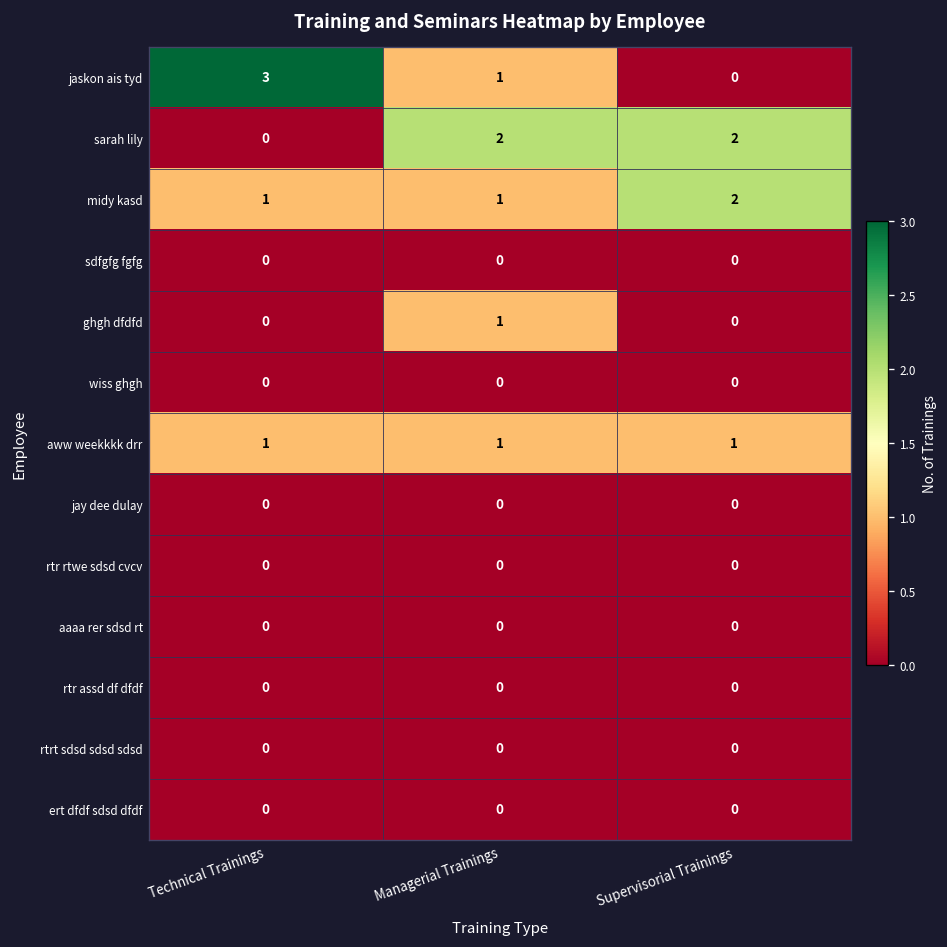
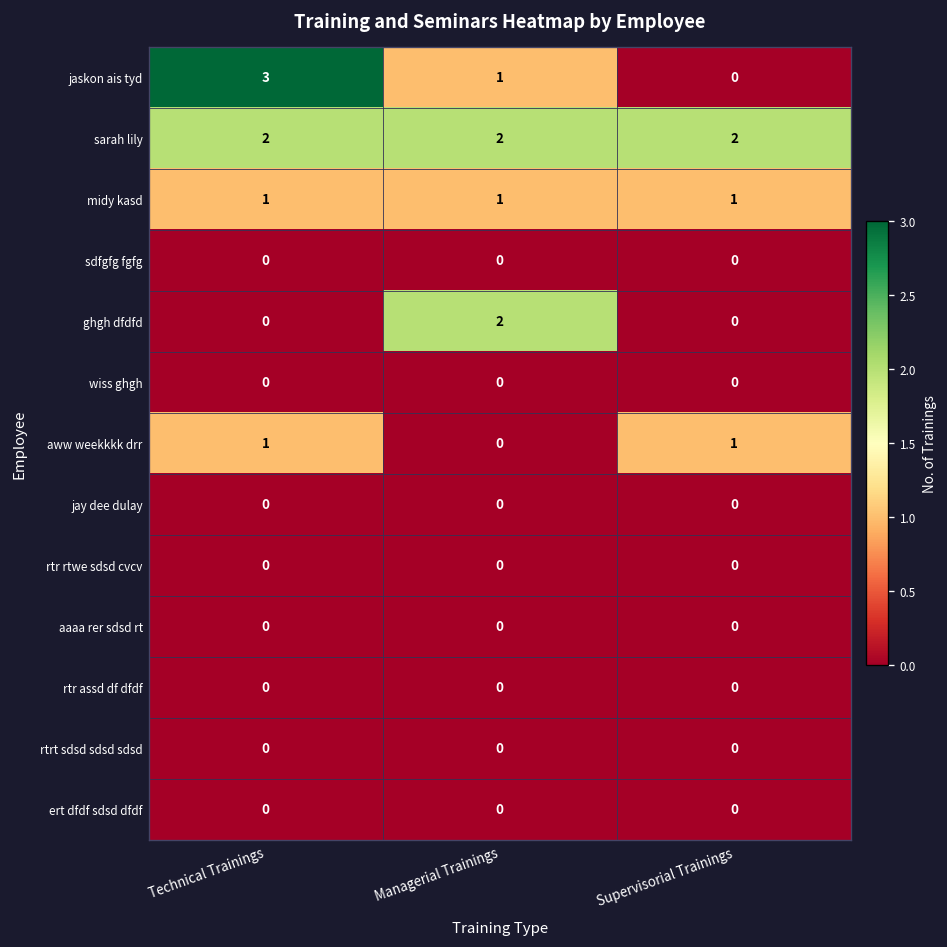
sarah lily, Technical Trainings: 0 -> 2
midy kasd, Supervisorial Trainings: 2 -> 1
ghgh dfdfd, Managerial Trainings: 1 -> 2
aww weekkkk drr, Managerial Trainings: 1 -> 0
